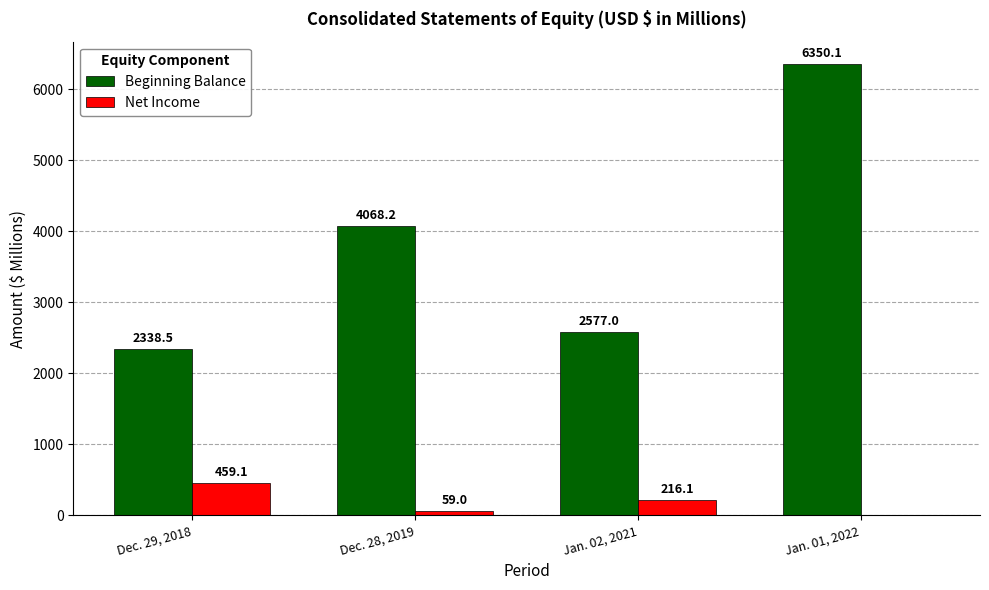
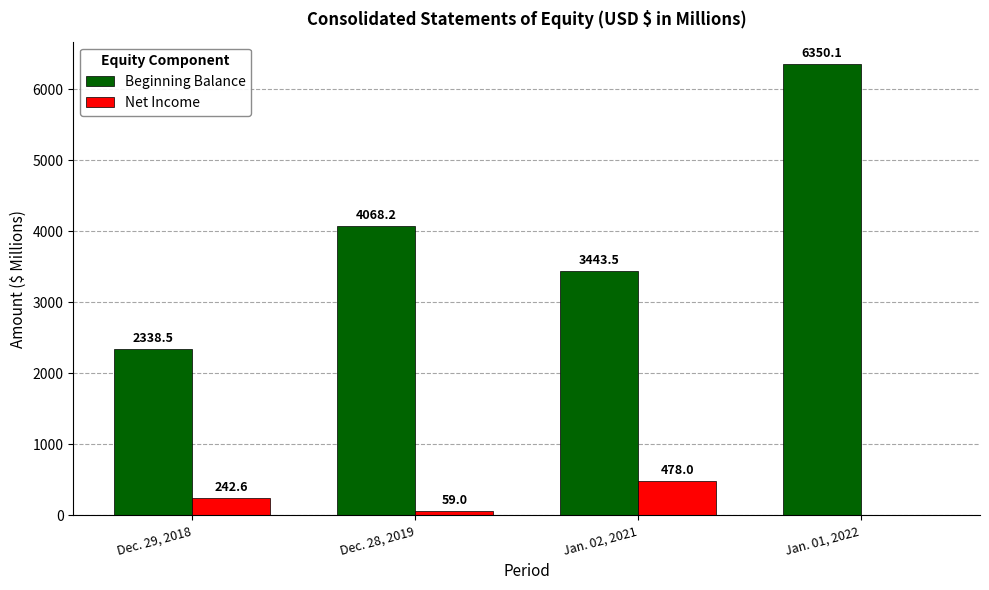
Net Income, Dec. 29, 2018: 459.1 -> 242.6
Beginning Balance, Jan. 02, 2021: 2577.0 -> 3443.5
Net Income, Jan. 02, 2021: 216.1 -> 478.0
